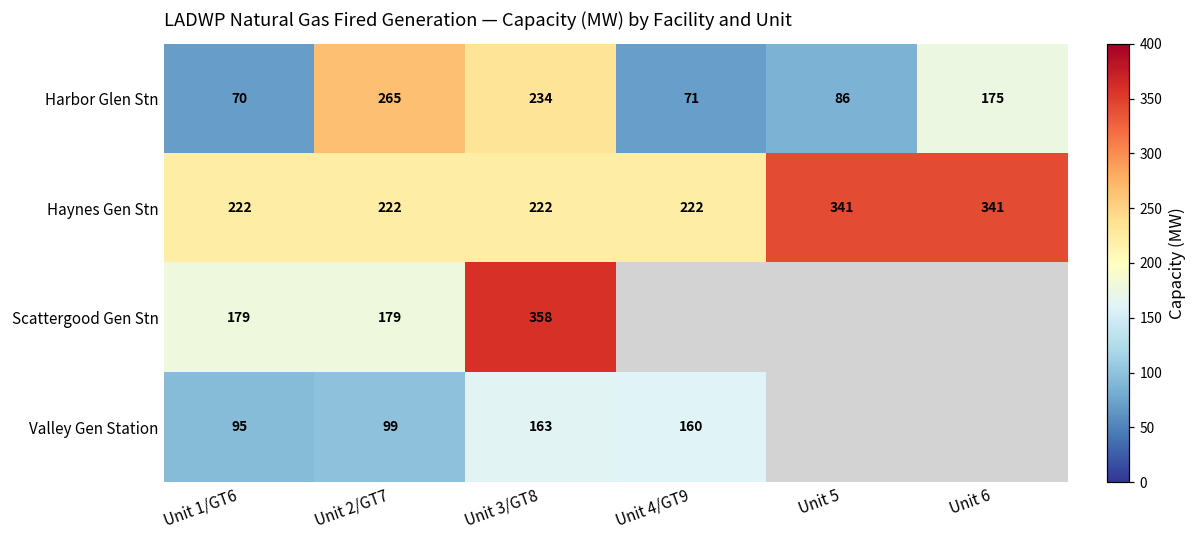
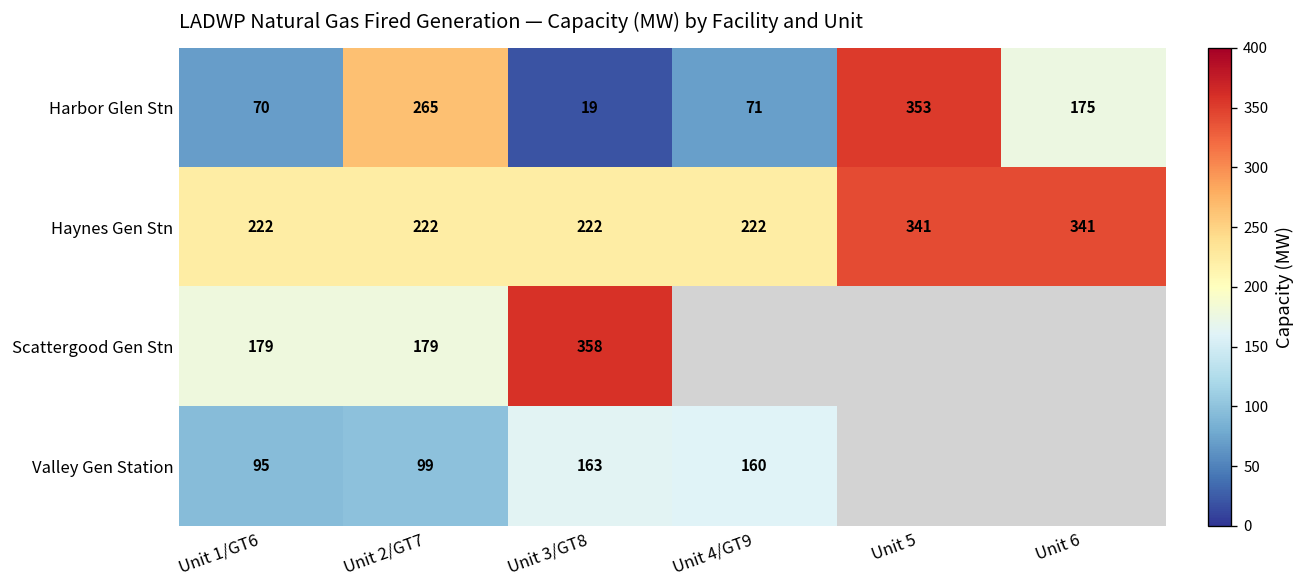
Harbor Glen Stn, Unit 3/GT8: 234 -> 19
Harbor Glen Stn, Unit 5: 86 -> 353
